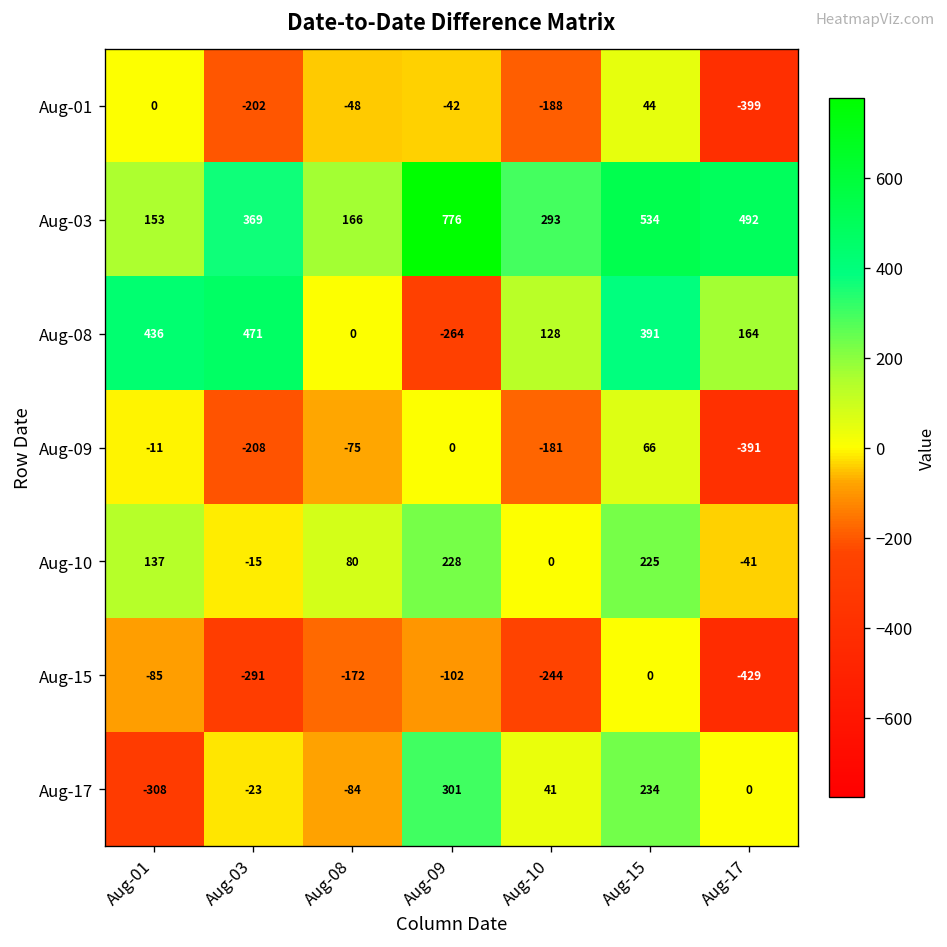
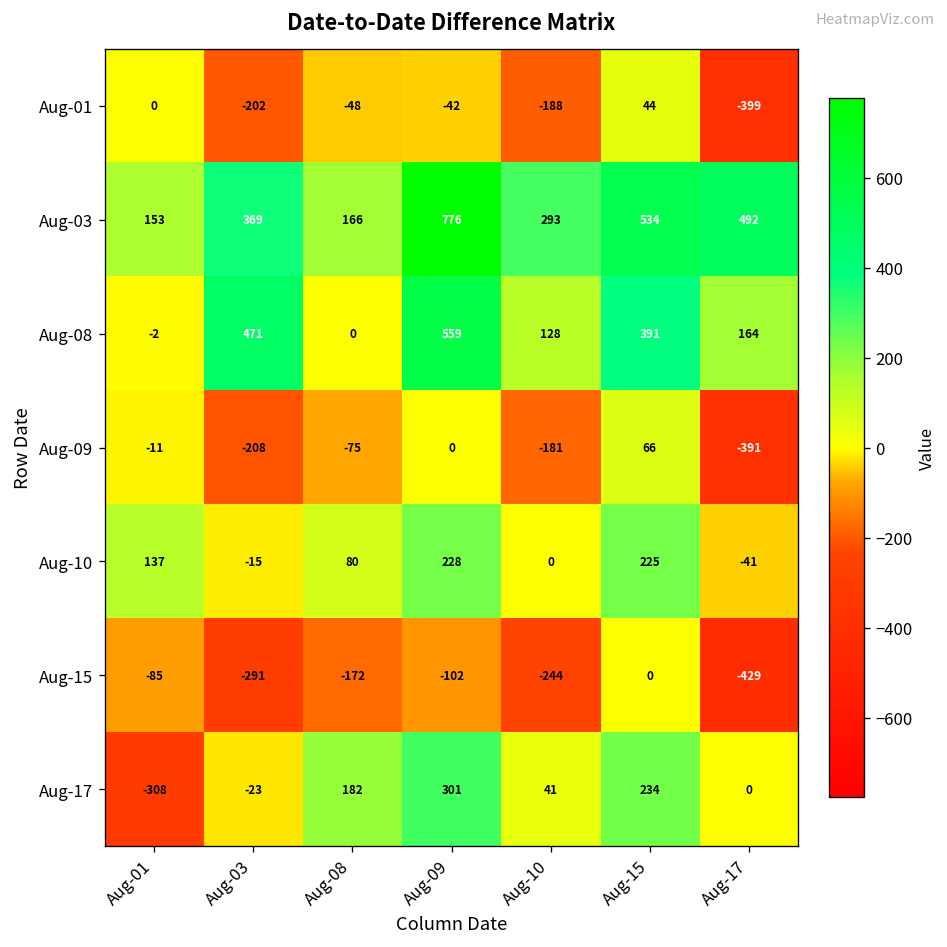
Aug-08, Aug-01: 436 -> -2
Aug-08, Aug-09: -264 -> 559
Aug-17, Aug-08: -84 -> 182
